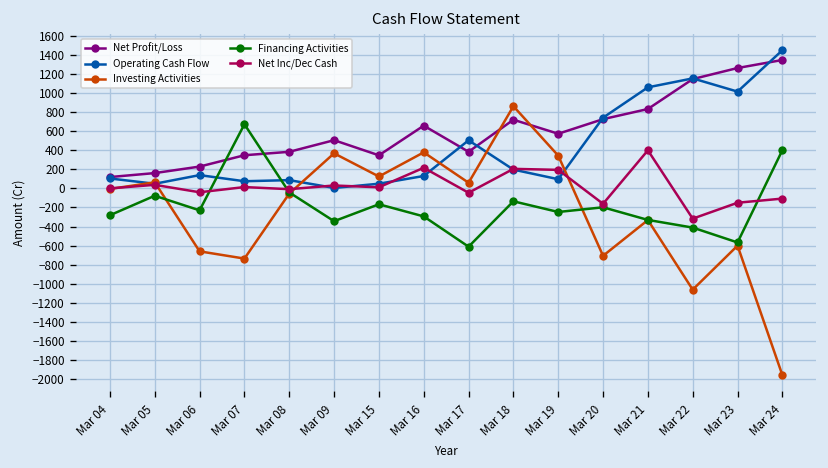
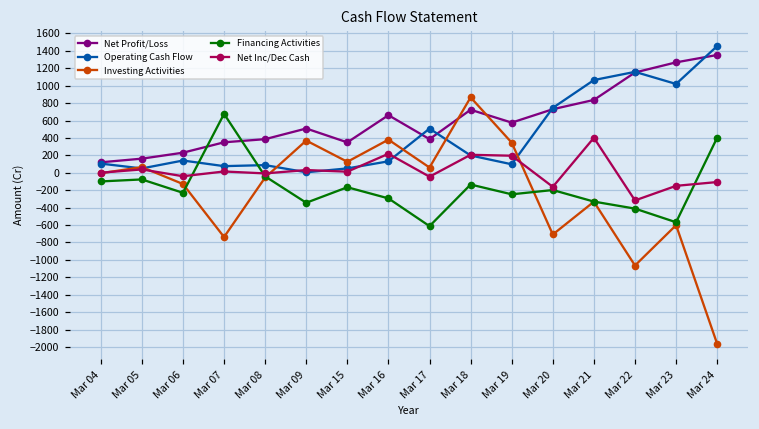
Financing Activities, Mar 04: -300 -> -100
Investing Activities, Mar 06: -700 -> -100
